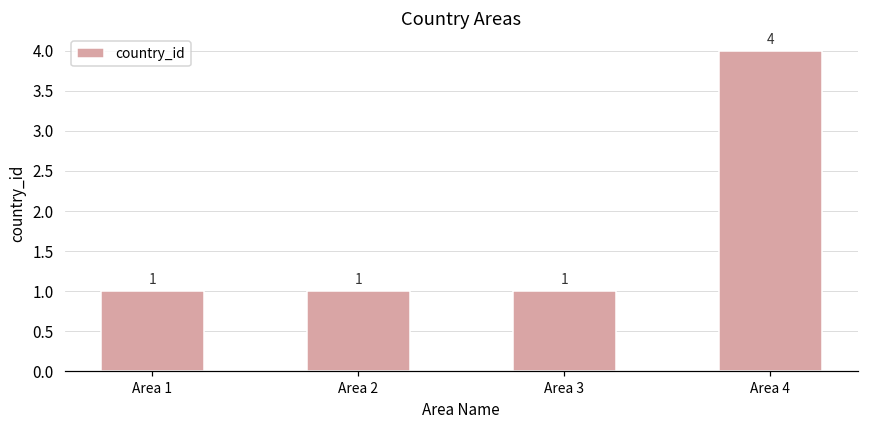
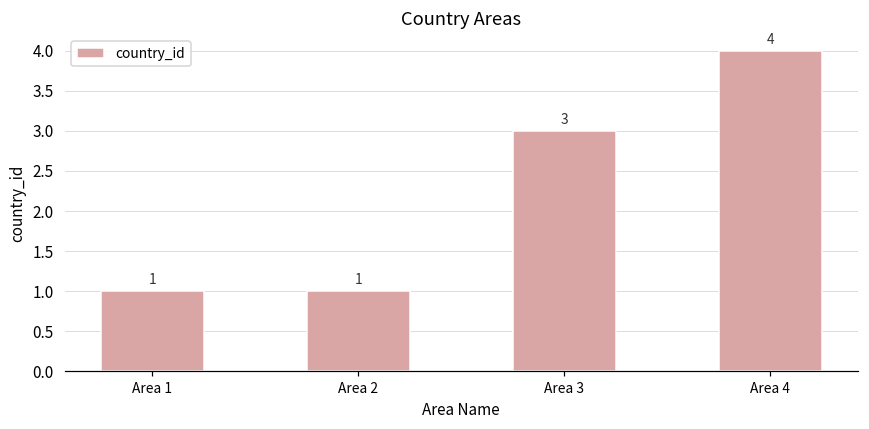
Area 3: 1 -> 3
